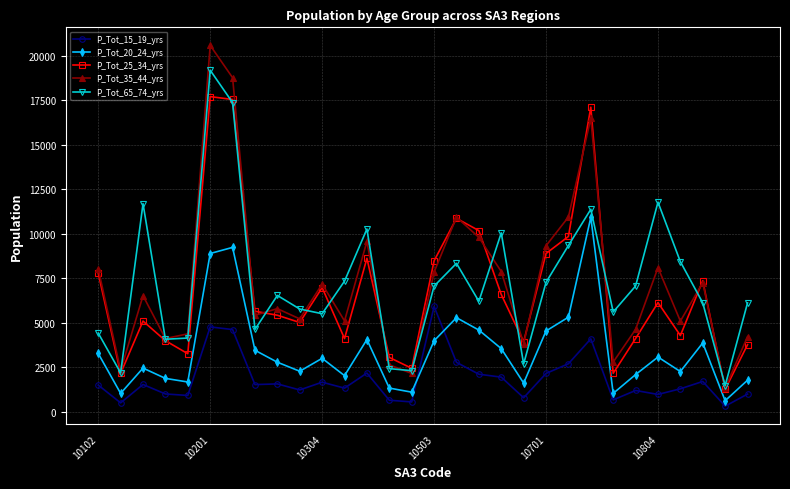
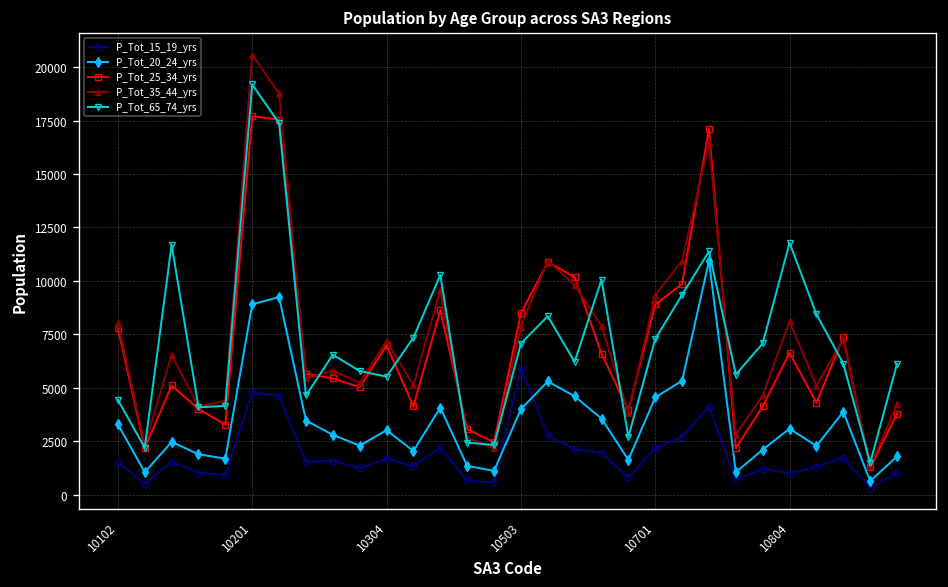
P_Tot_25_34_yrs, 10804: 6100 -> 6600
